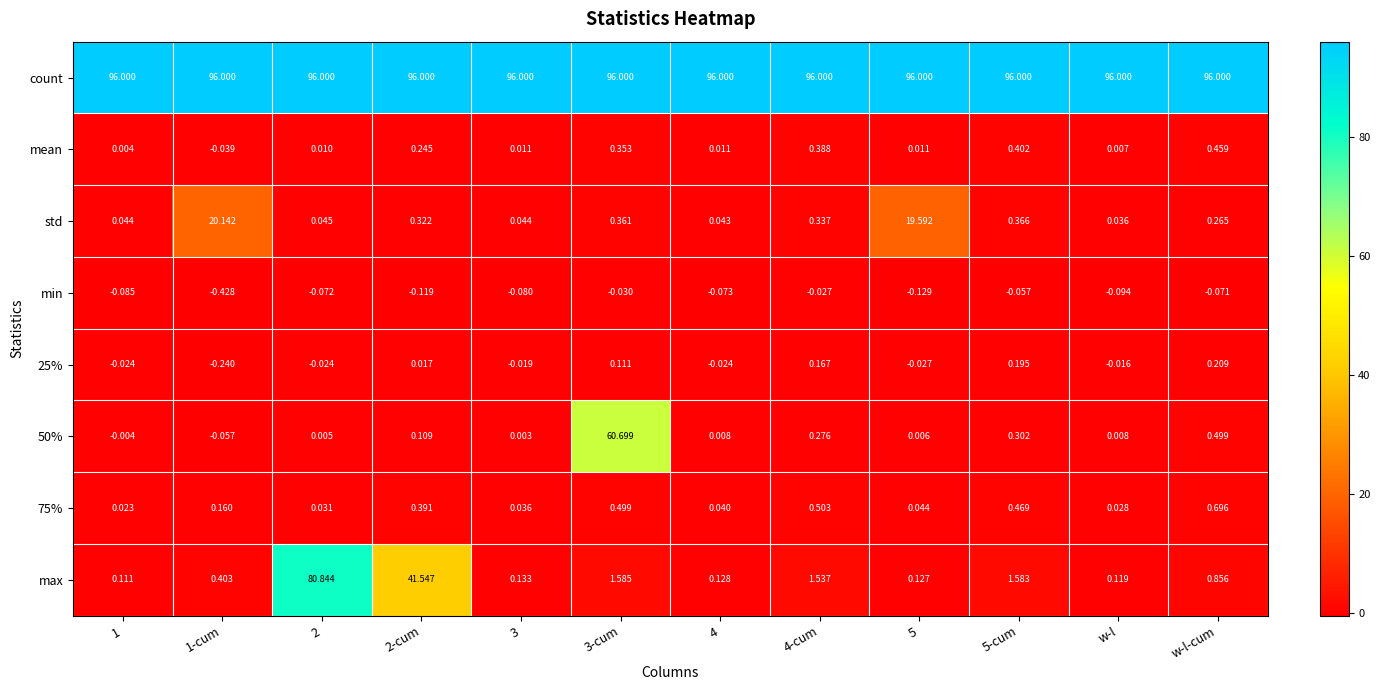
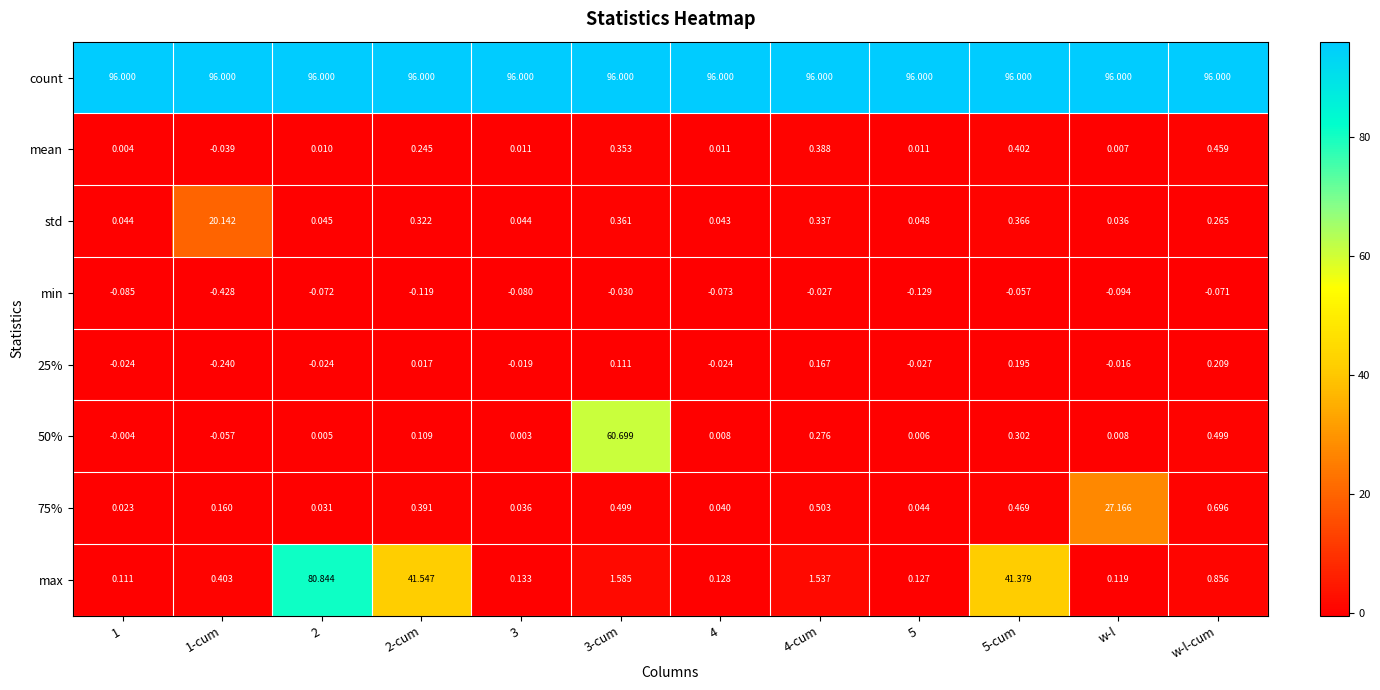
std, 5: 19.592 -> 0.048
75%, w-l: 0.028 -> 27.166
max, 5-cum: 1.583 -> 41.379
